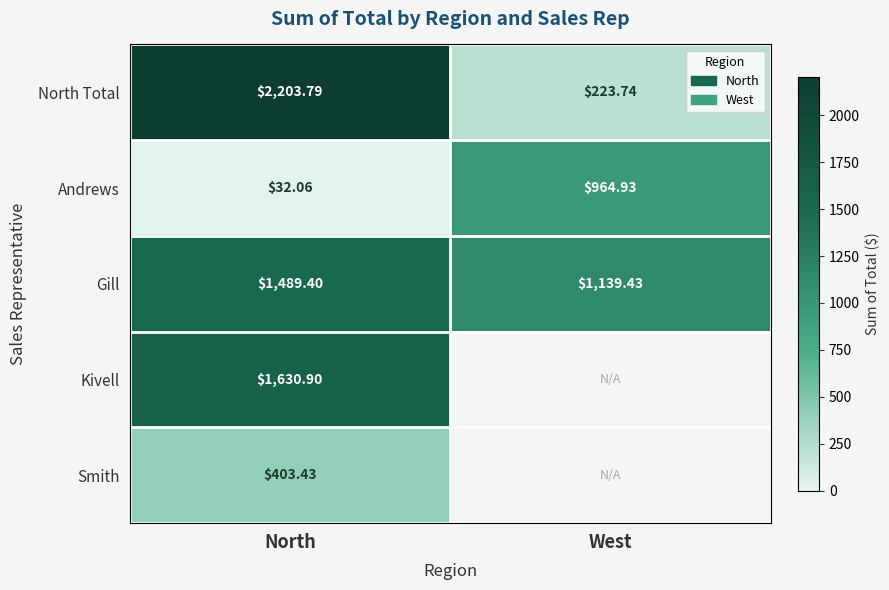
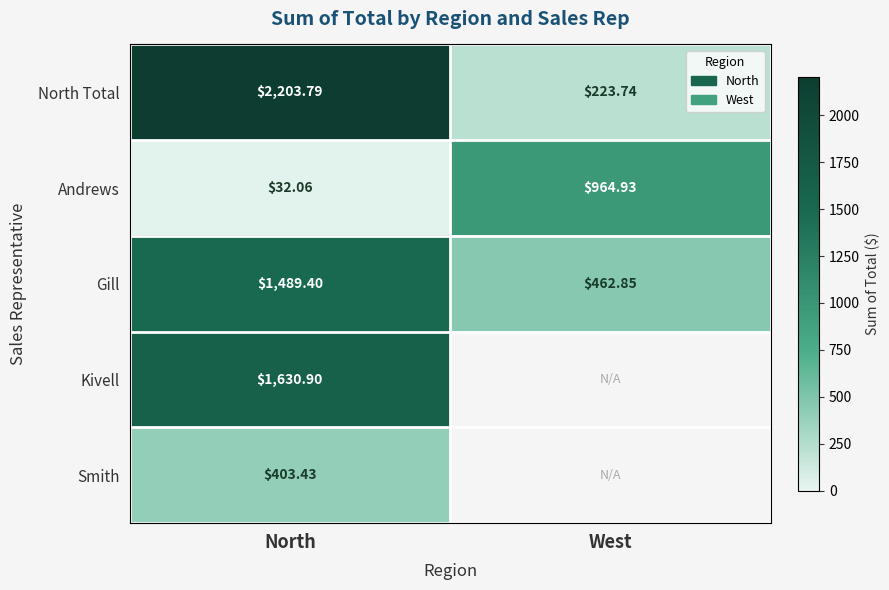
Gill, West: $1,139.43 -> $462.85
